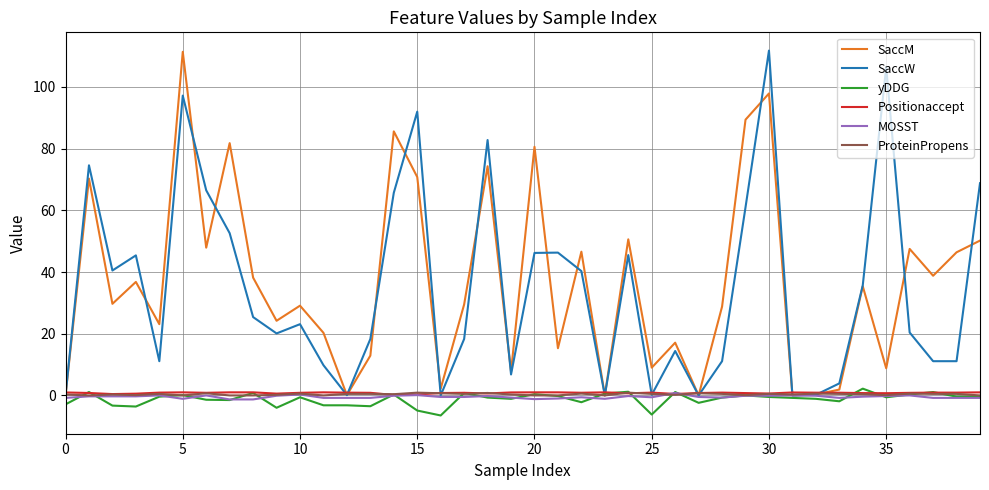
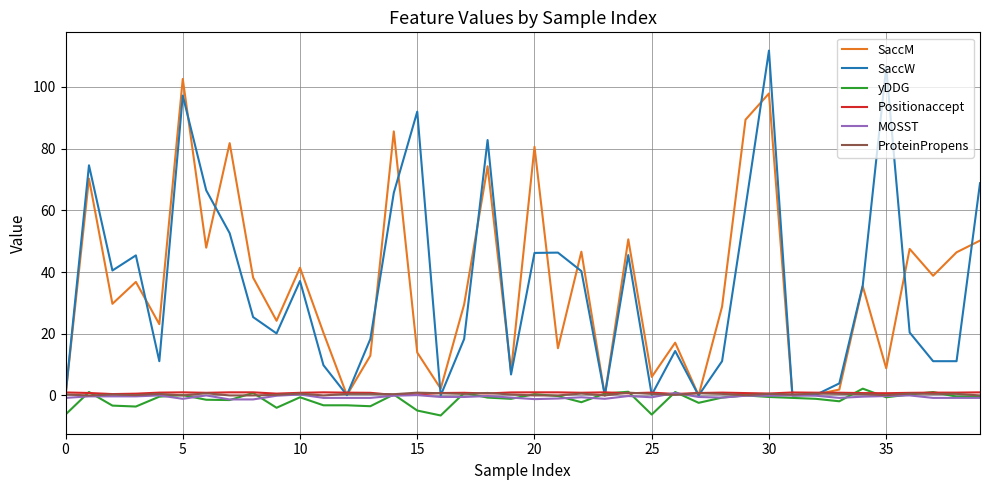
yDDG, 0: -3 -> -6
SaccM, 5: 111 -> 103
SaccM, 10: 29 -> 41
SaccW, 10: 23 -> 37
SaccM, 15: 71 -> 14
SaccM, 25: 9 -> 6
